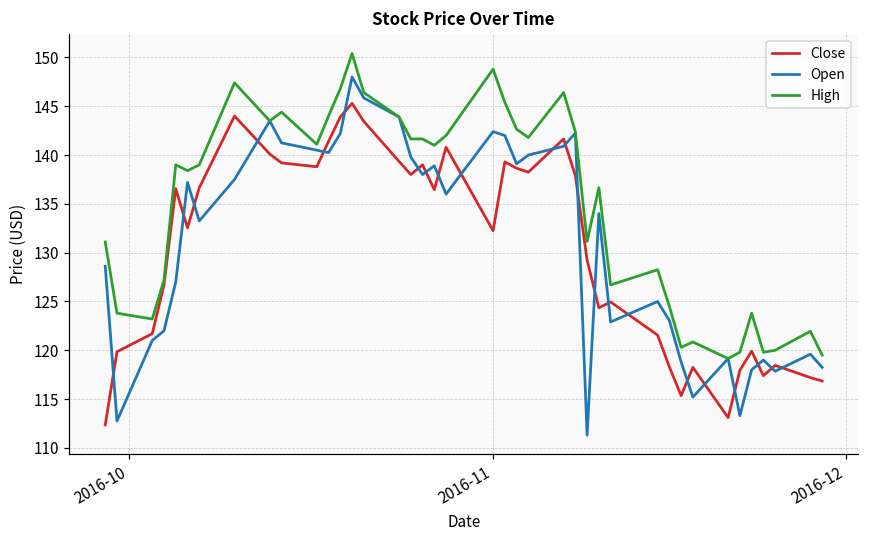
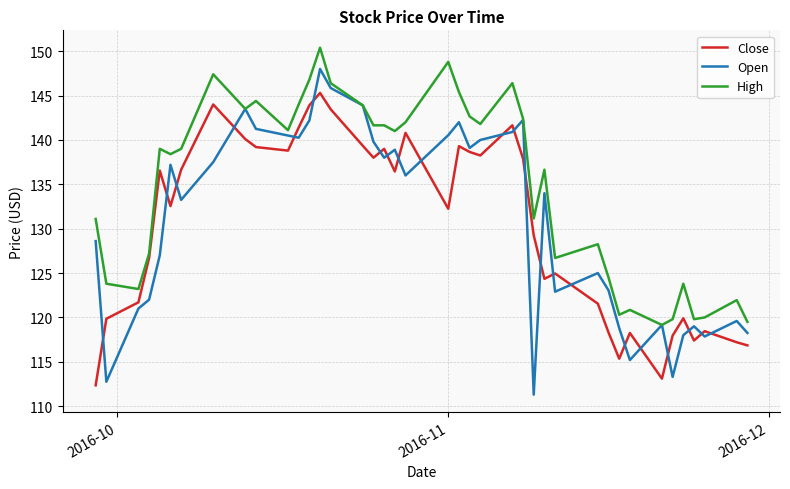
Open, 2016-11: 142 -> 141
